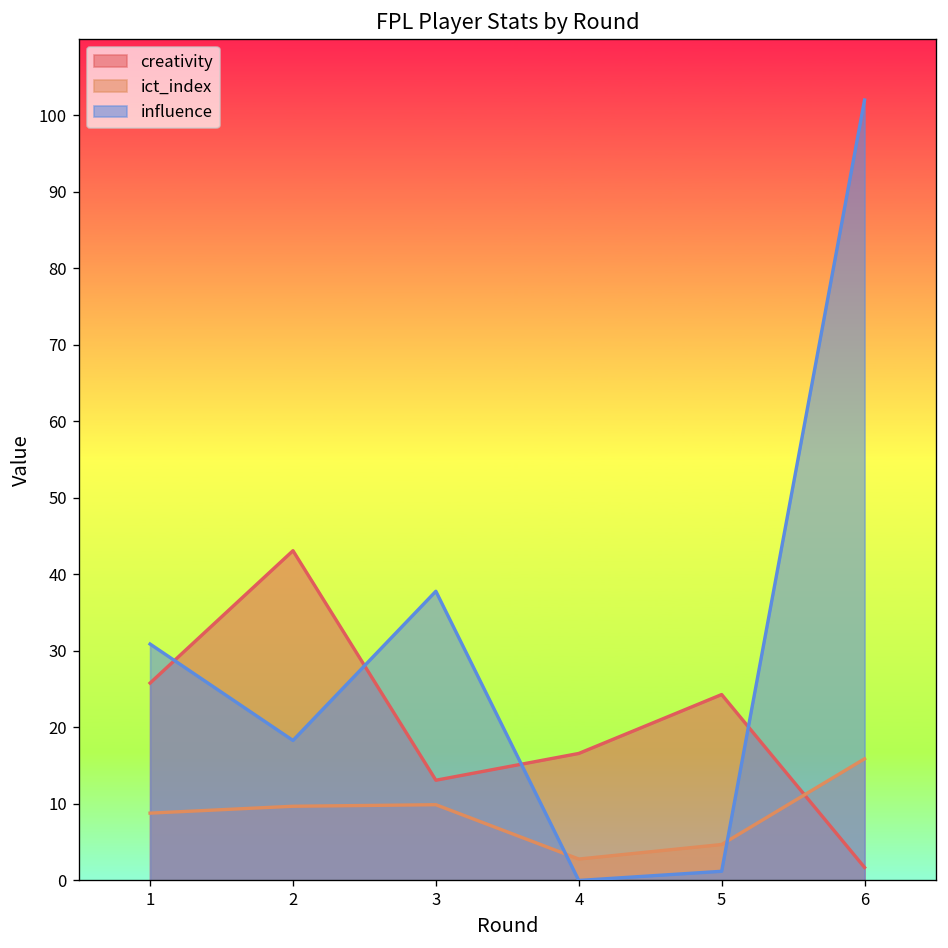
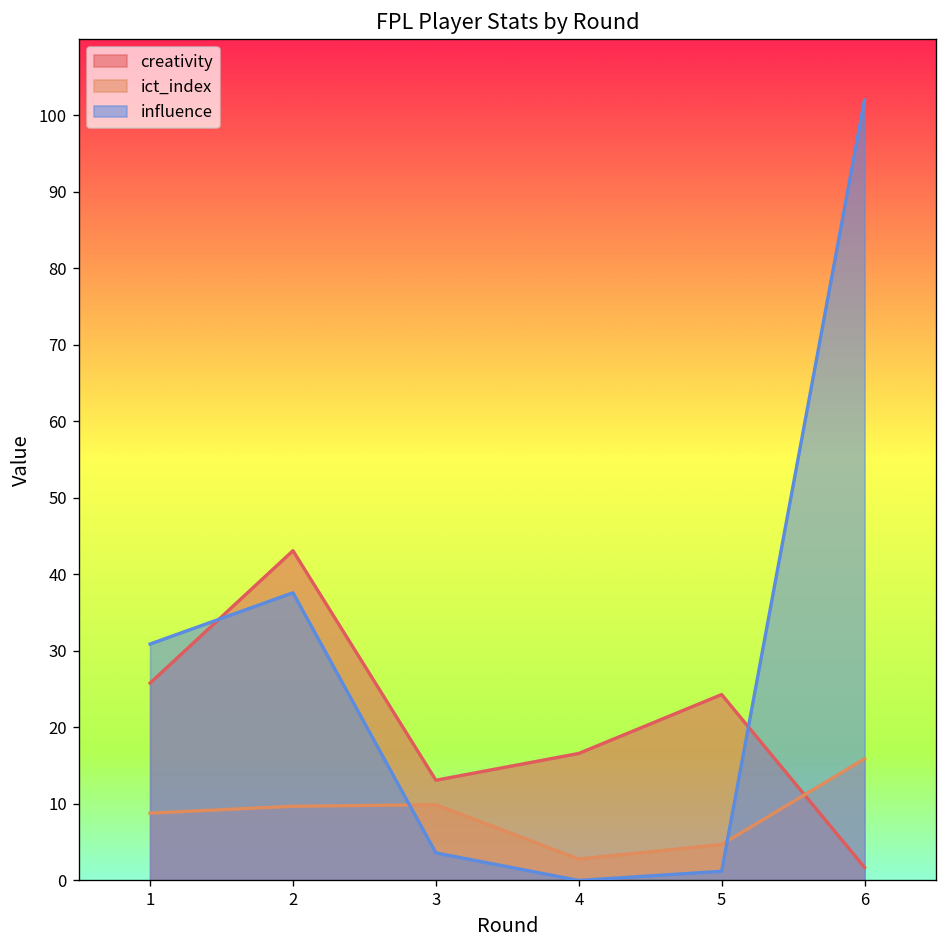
influence, 2: 18 -> 38
influence, 3: 38 -> 4
